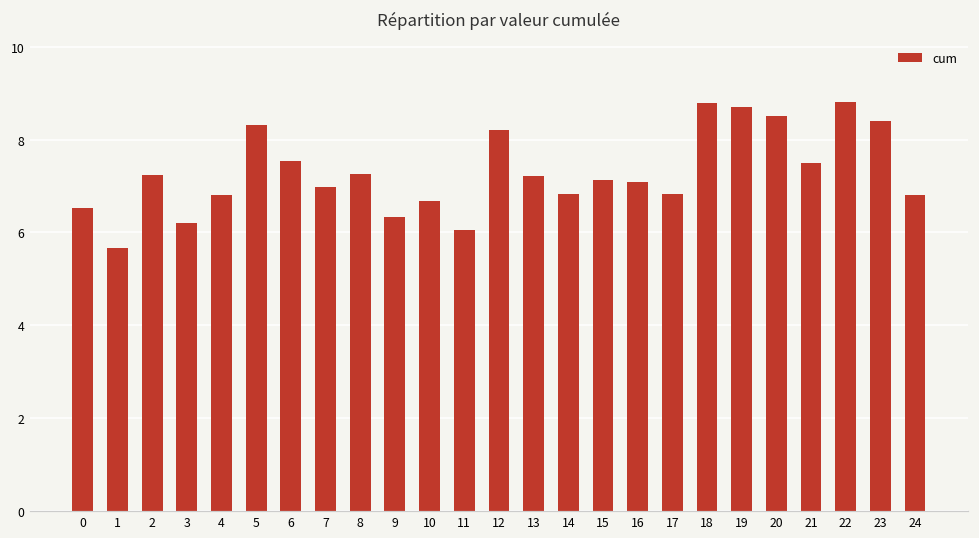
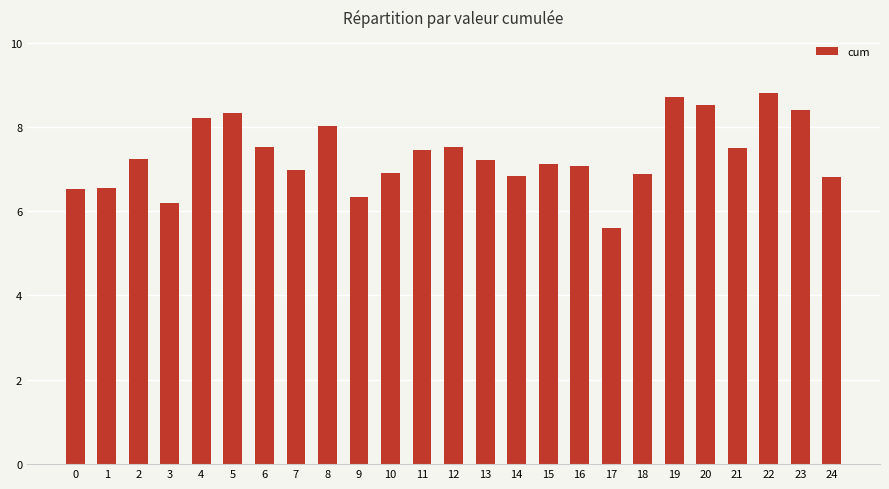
1: 5.7 -> 6.5
4: 6.8 -> 8.2
8: 7.3 -> 8.0
10: 6.7 -> 6.9
11: 6.1 -> 7.4
12: 8.2 -> 7.5
17: 6.8 -> 5.6
18: 8.8 -> 6.9
